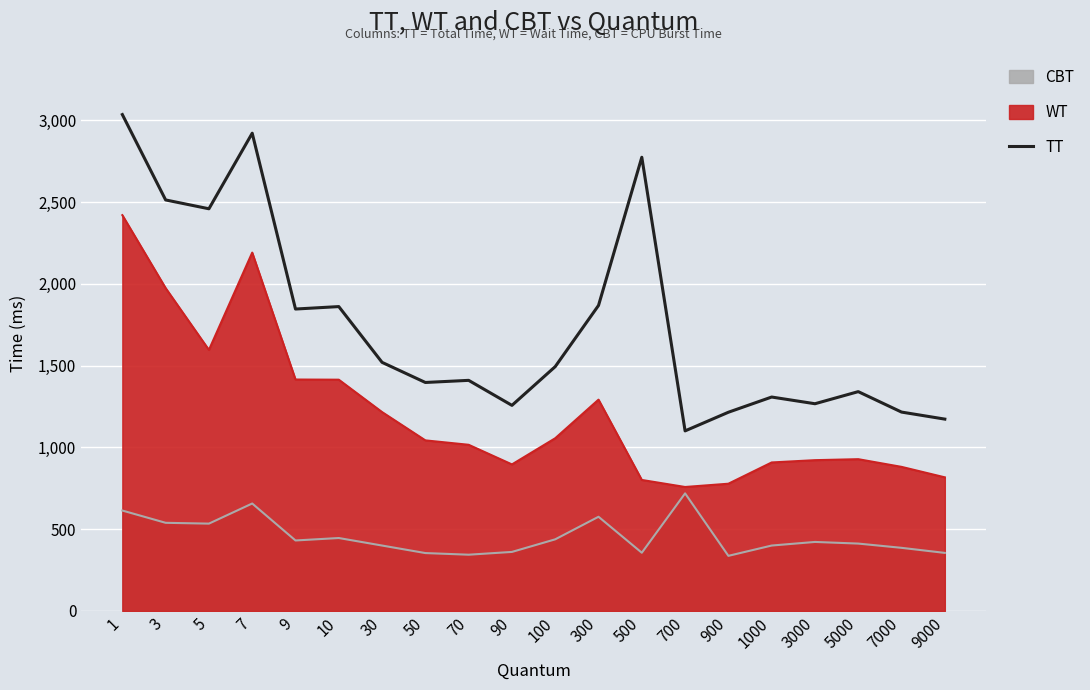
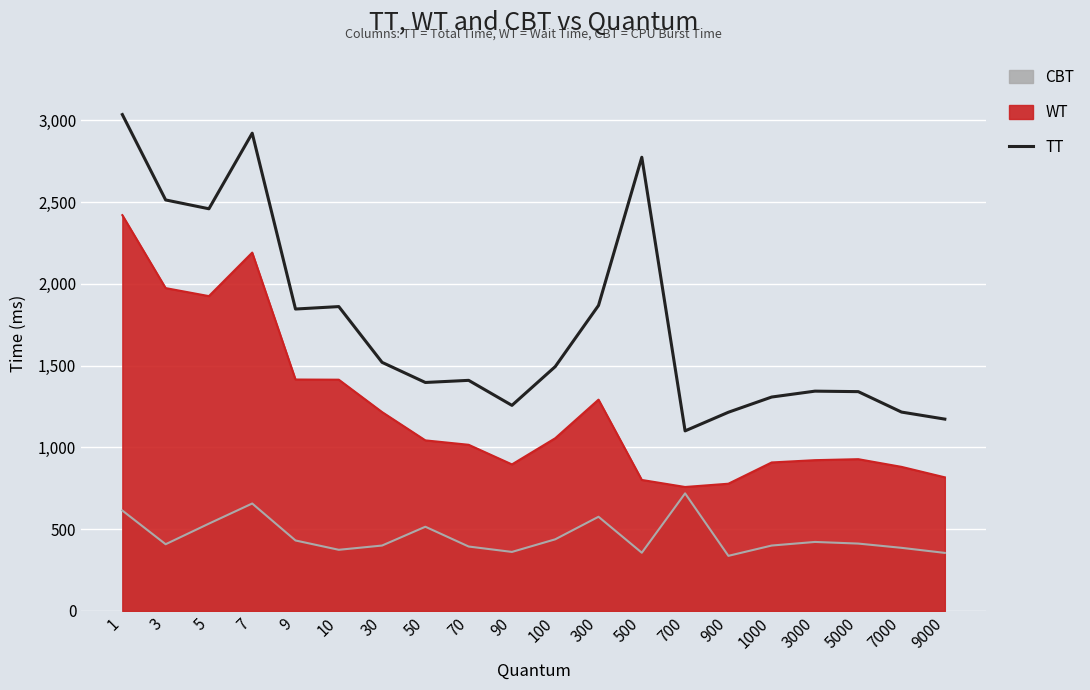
CBT, 3: 540 -> 410
WT, 5: 1,600 -> 1,930
CBT, 10: 450 -> 370
CBT, 50: 350 -> 520
CBT, 70: 340 -> 390
TT, 3000: 1,270 -> 1,340
